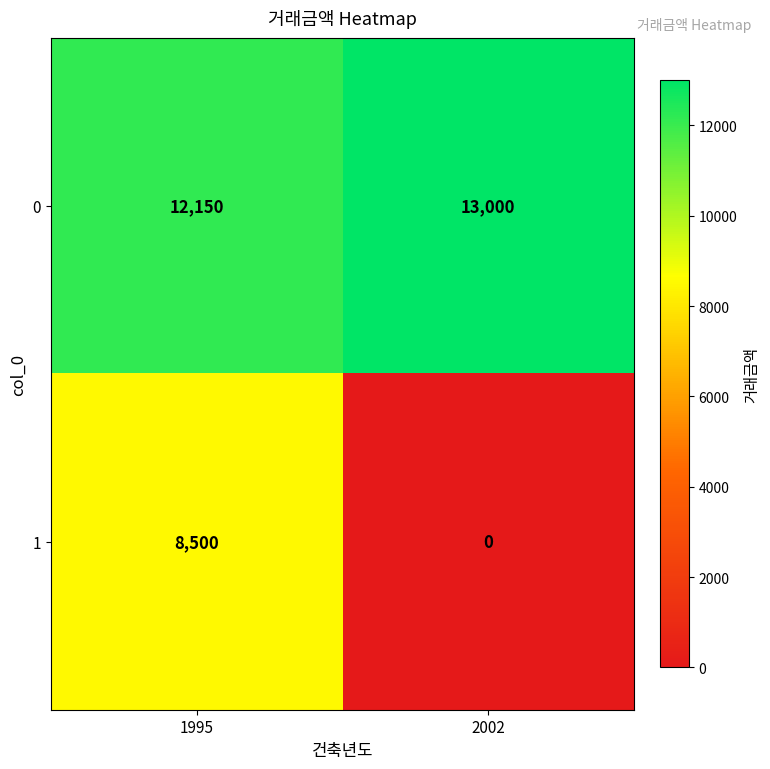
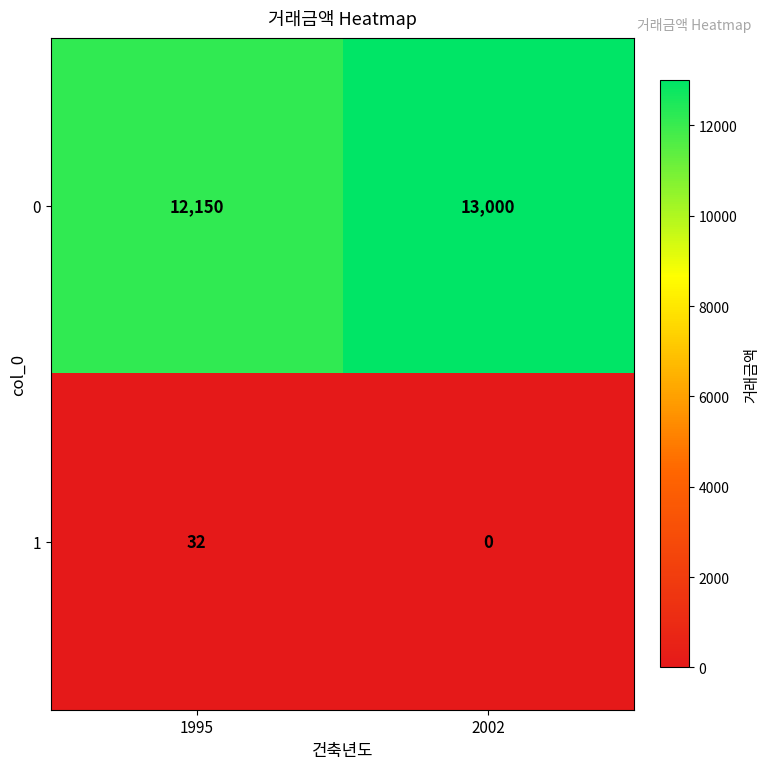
1, 1995: 8,500 -> 32
